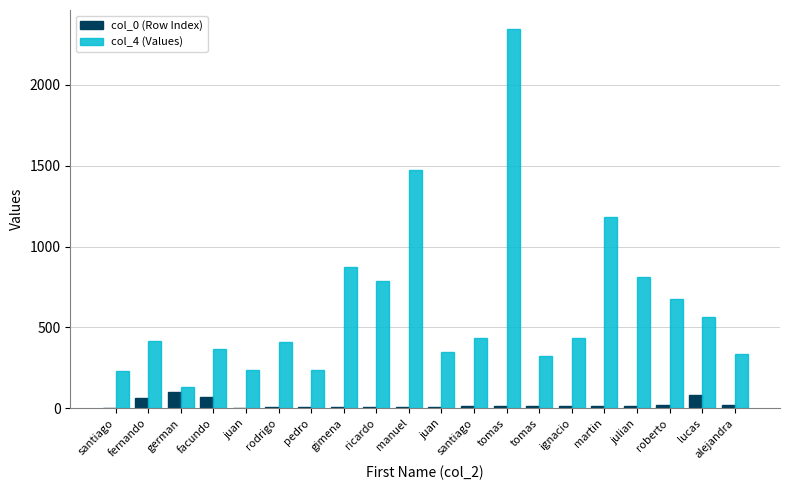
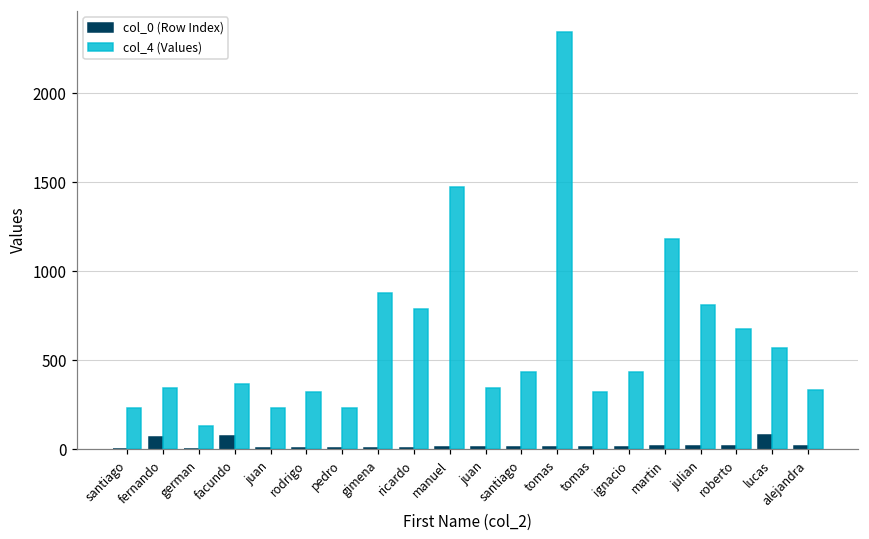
col_4 (Values), fernando: 420 -> 350
col_0 (Row Index), german: 100 -> 0
col_4 (Values), rodrigo: 410 -> 320
